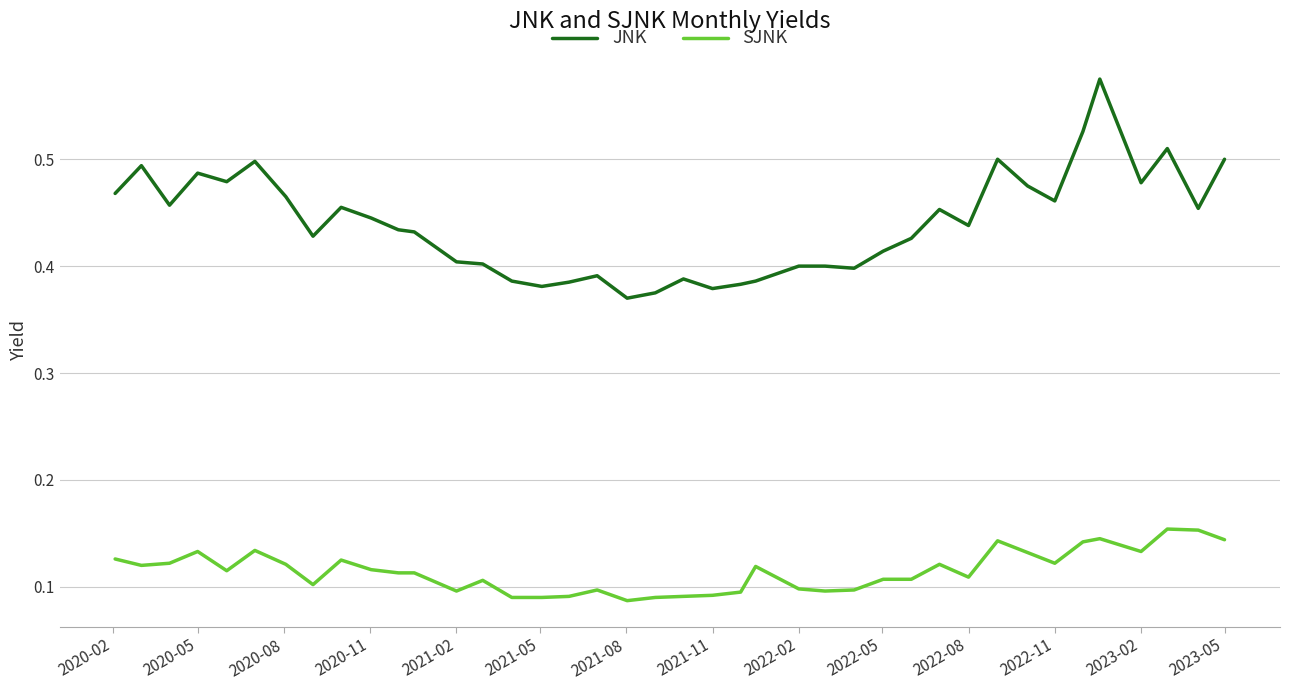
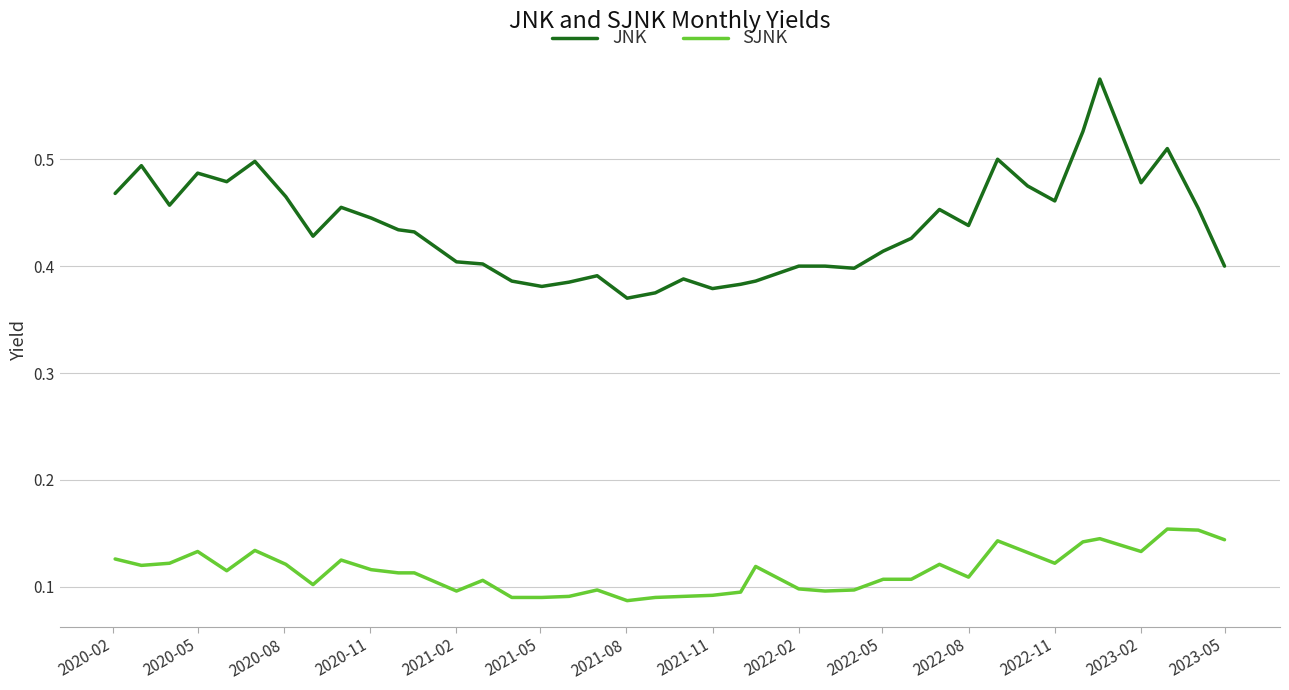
JNK, 2023-05: 0.5 -> 0.4
